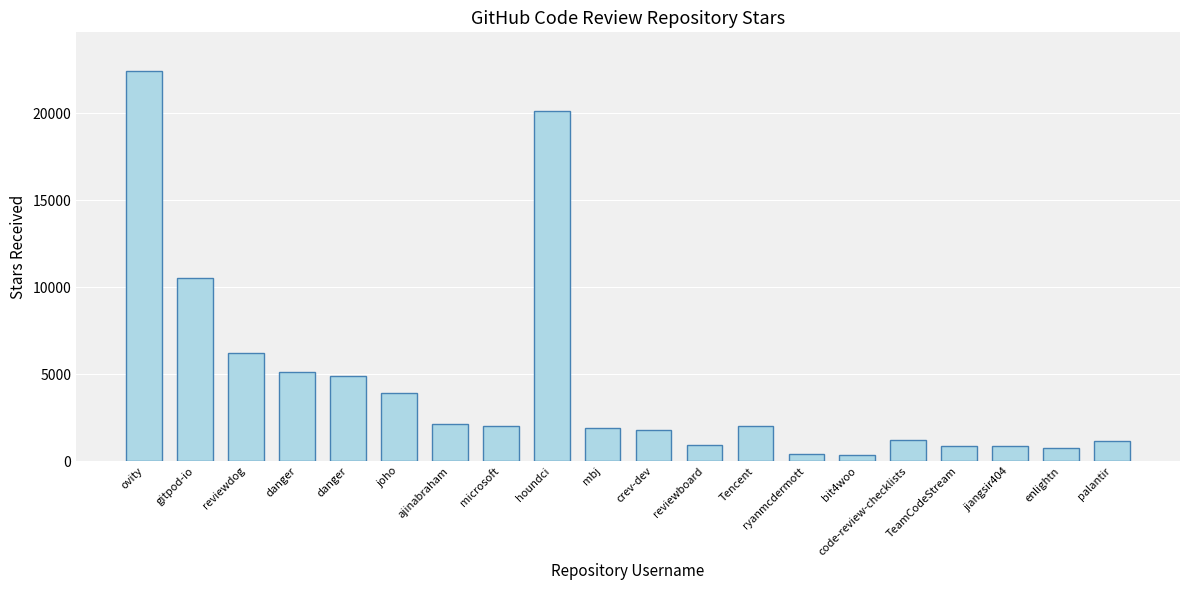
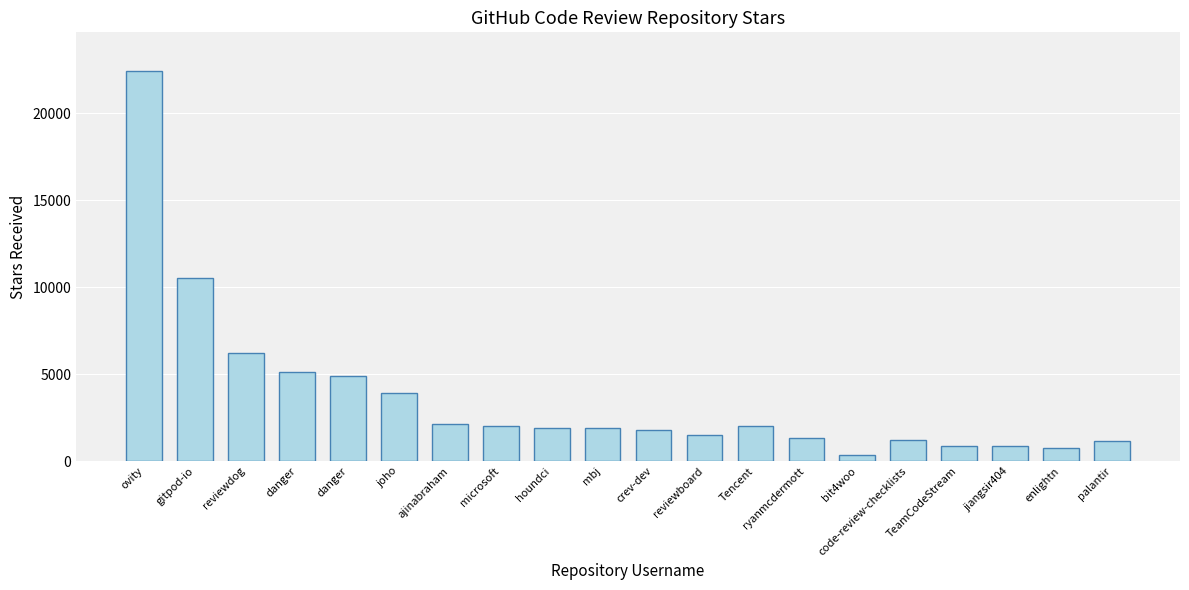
houndci: 20100 -> 1900
reviewboard: 900 -> 1500
ryanmcdermott: 400 -> 1300
